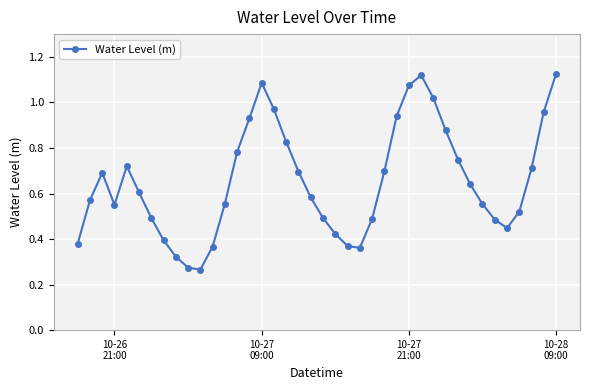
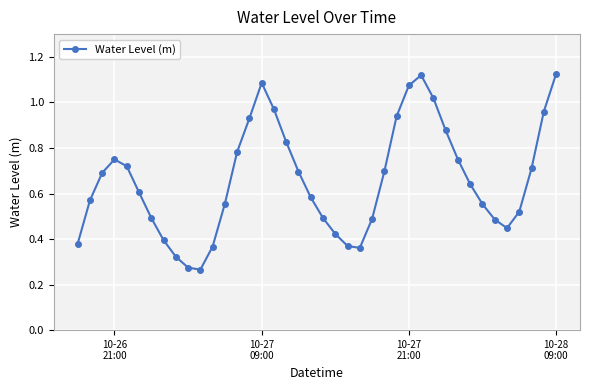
10-26 21:00: 0.55 -> 0.75
